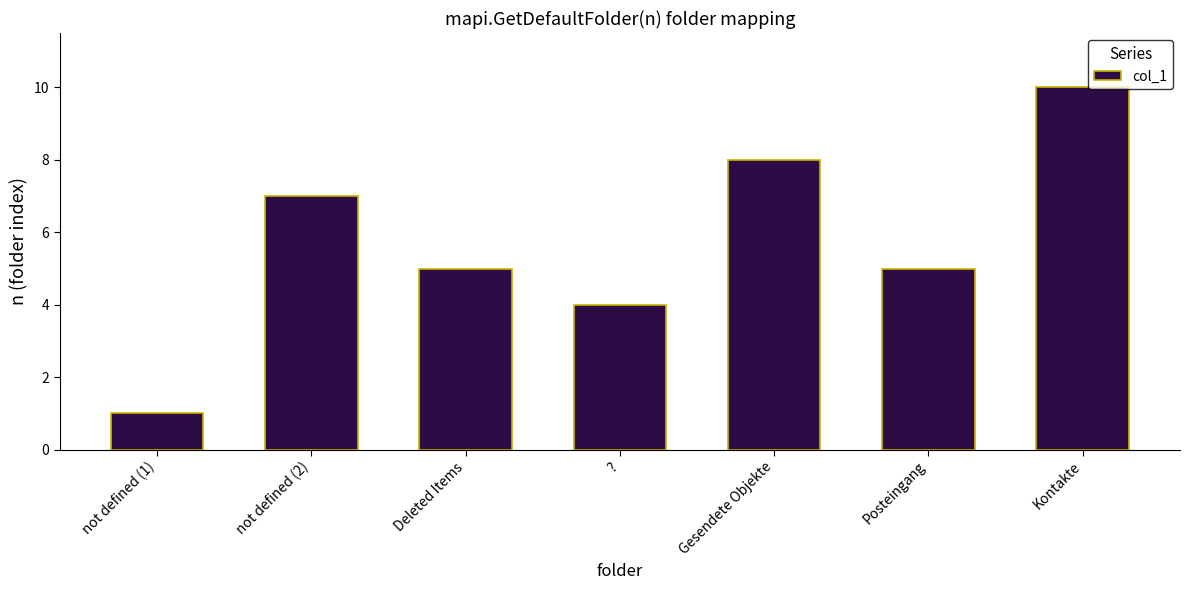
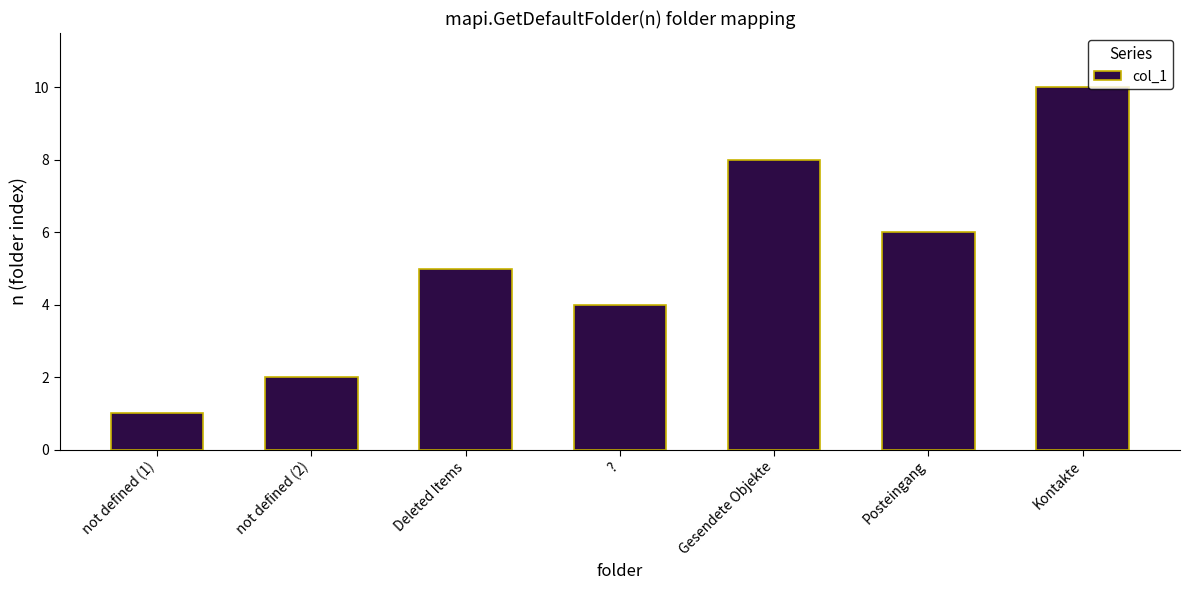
not defined (2): 7 -> 2
Posteingang: 5 -> 6
